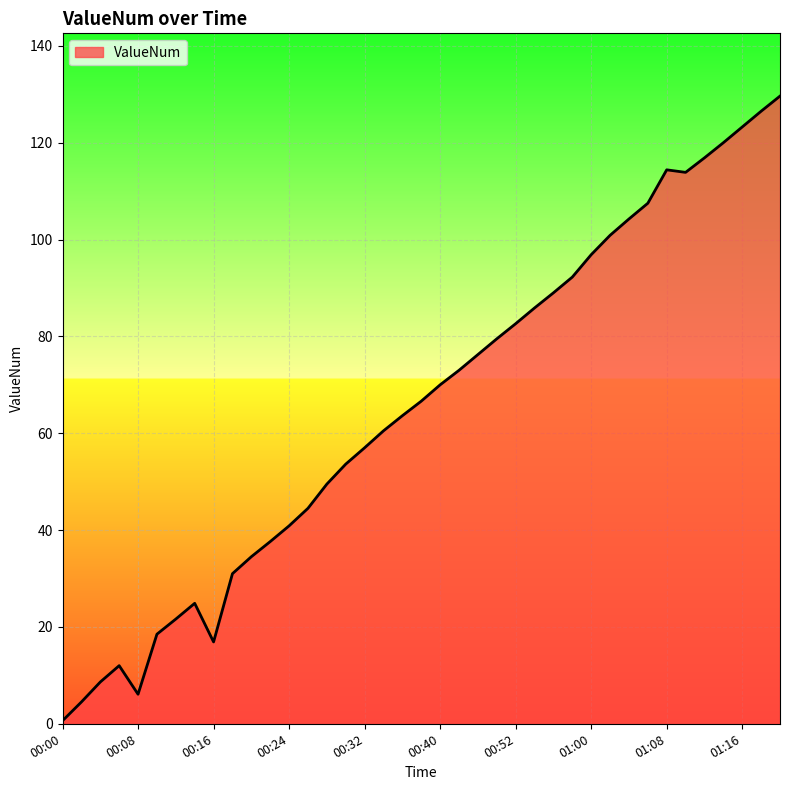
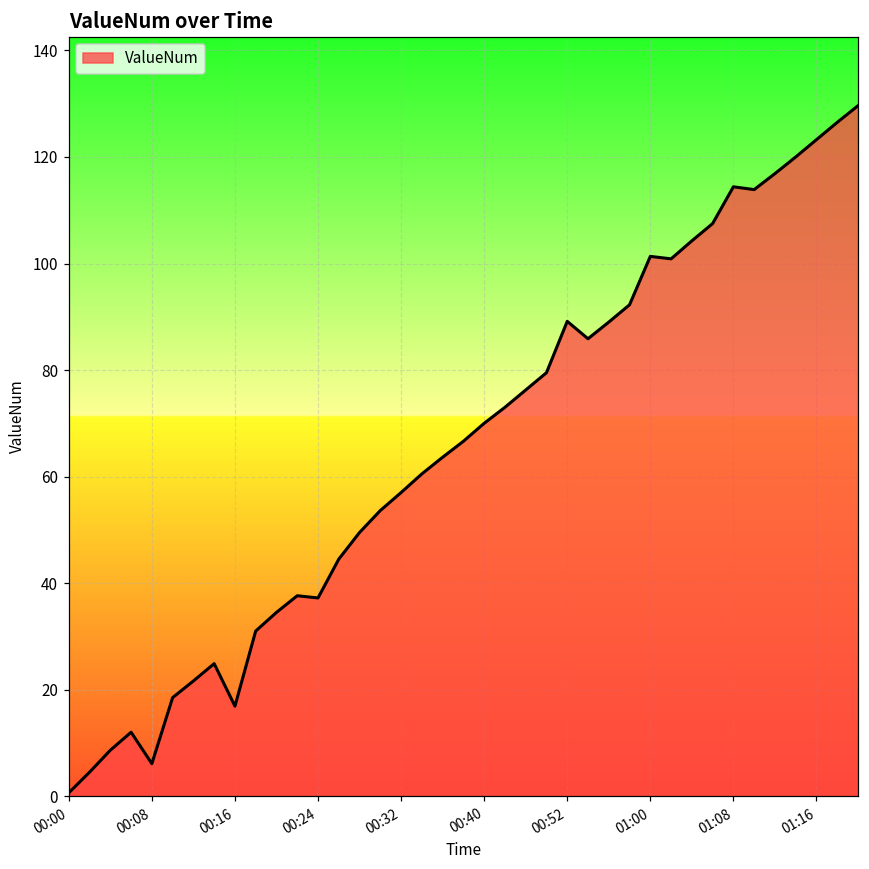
00:24: 41 -> 37
00:52: 83 -> 89
01:00: 97 -> 101
